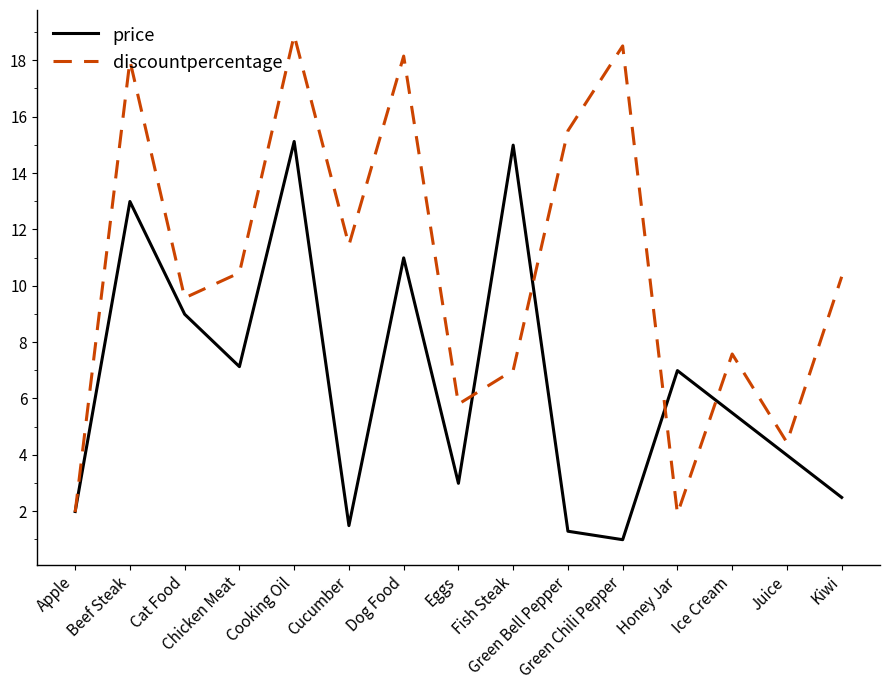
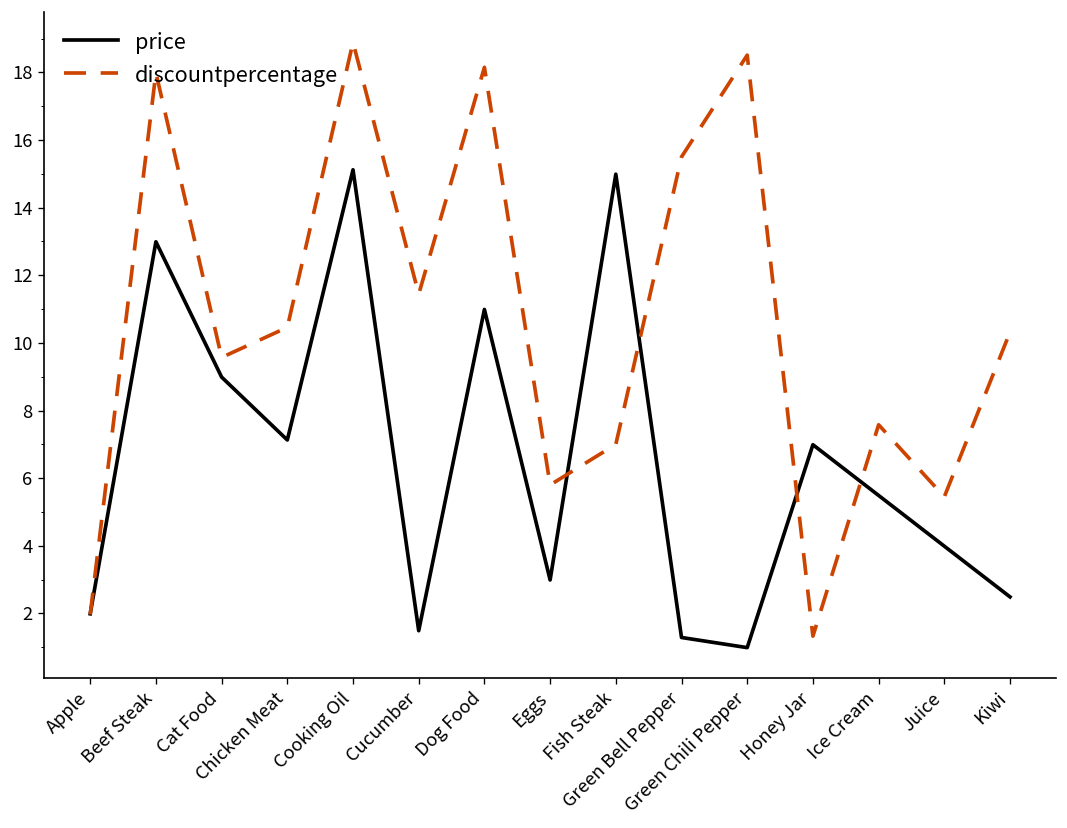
discountpercentage, Honey Jar: 1.9 -> 1.3
discountpercentage, Juice: 4.4 -> 5.5
